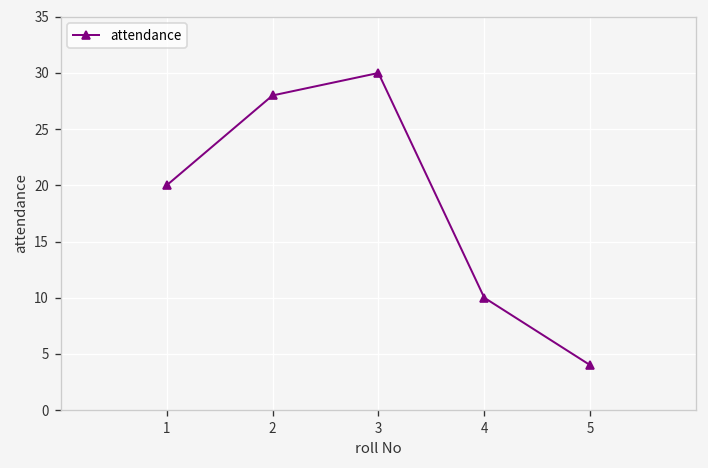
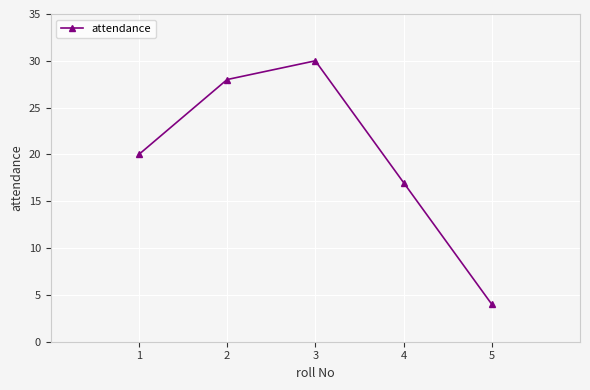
4: 10 -> 17
